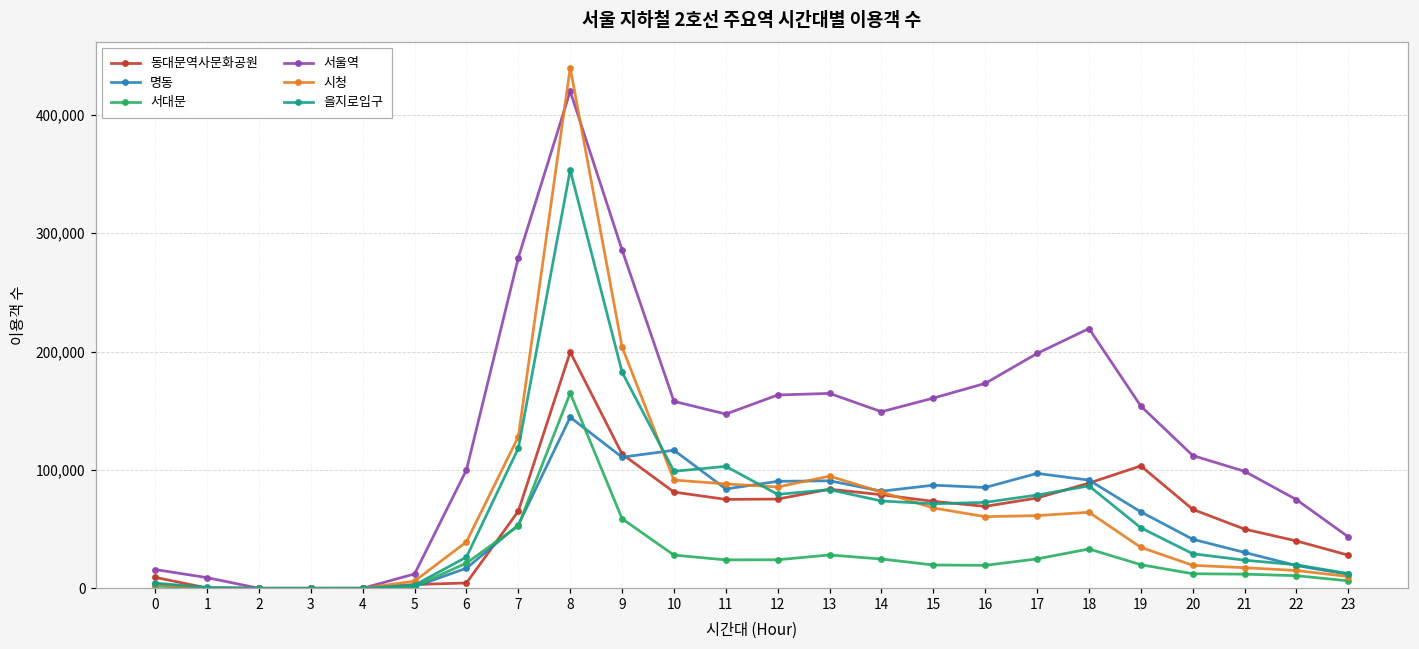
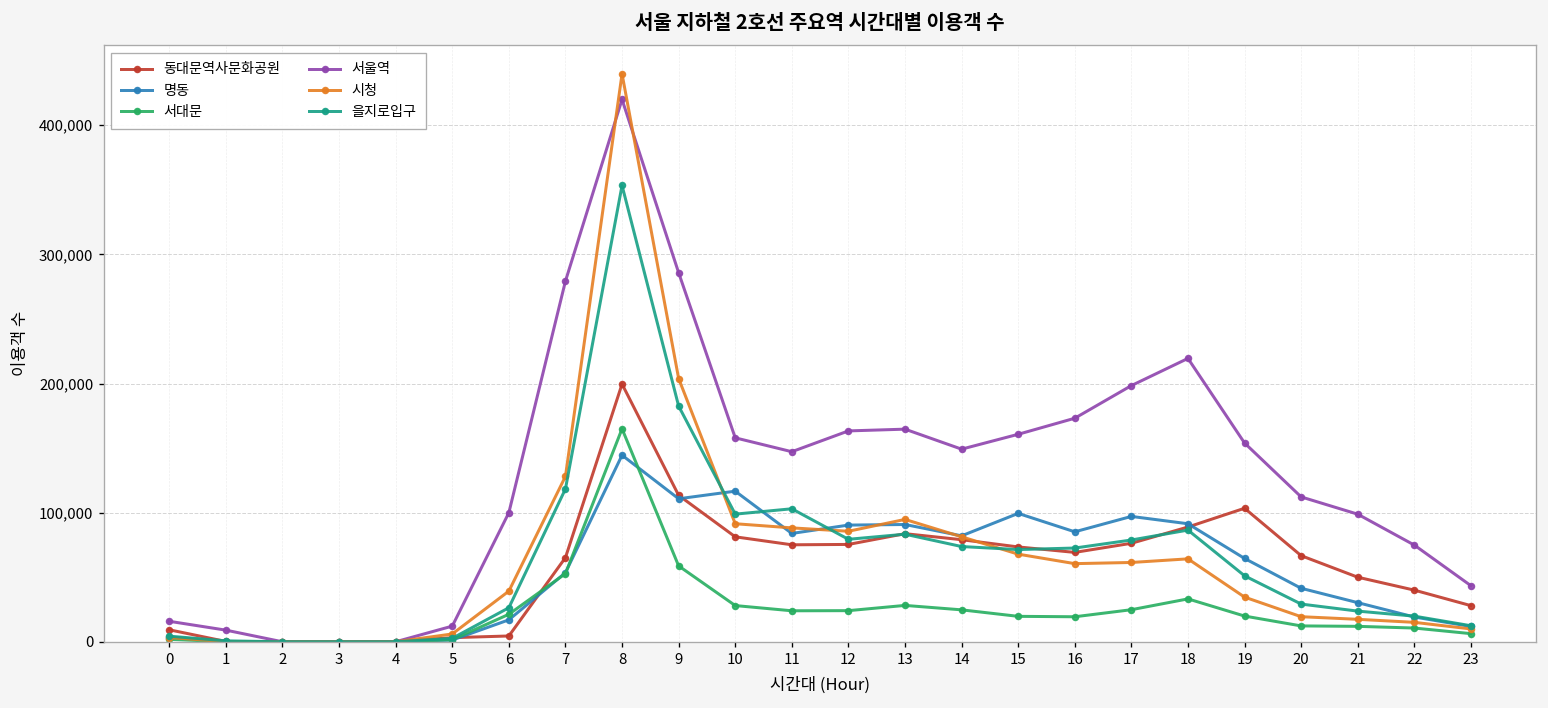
명동, 15: 87,000 -> 99,000
